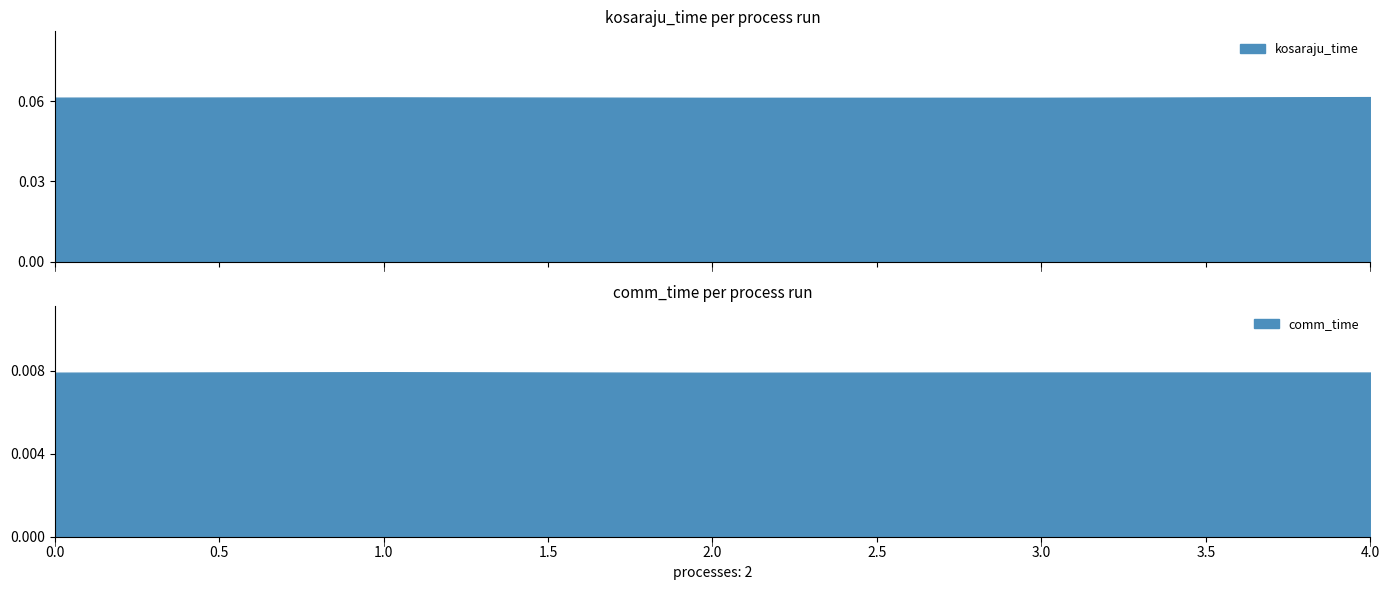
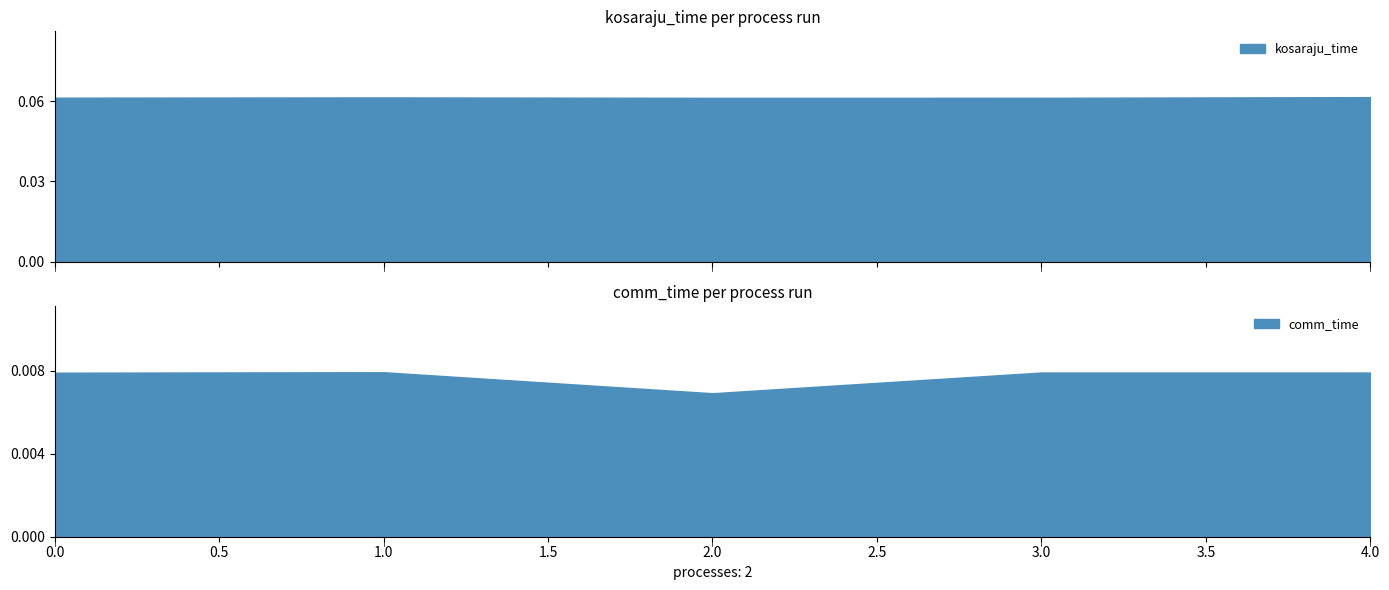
comm_time per process run, 2.0: 0.0079 -> 0.0069
